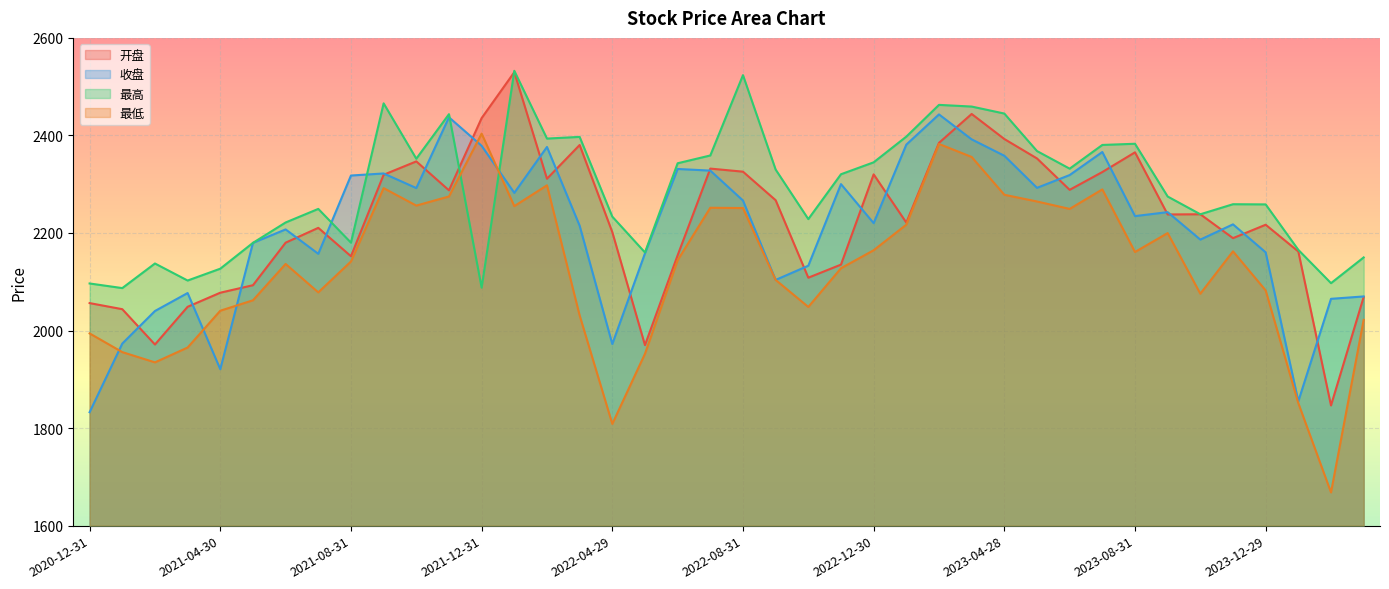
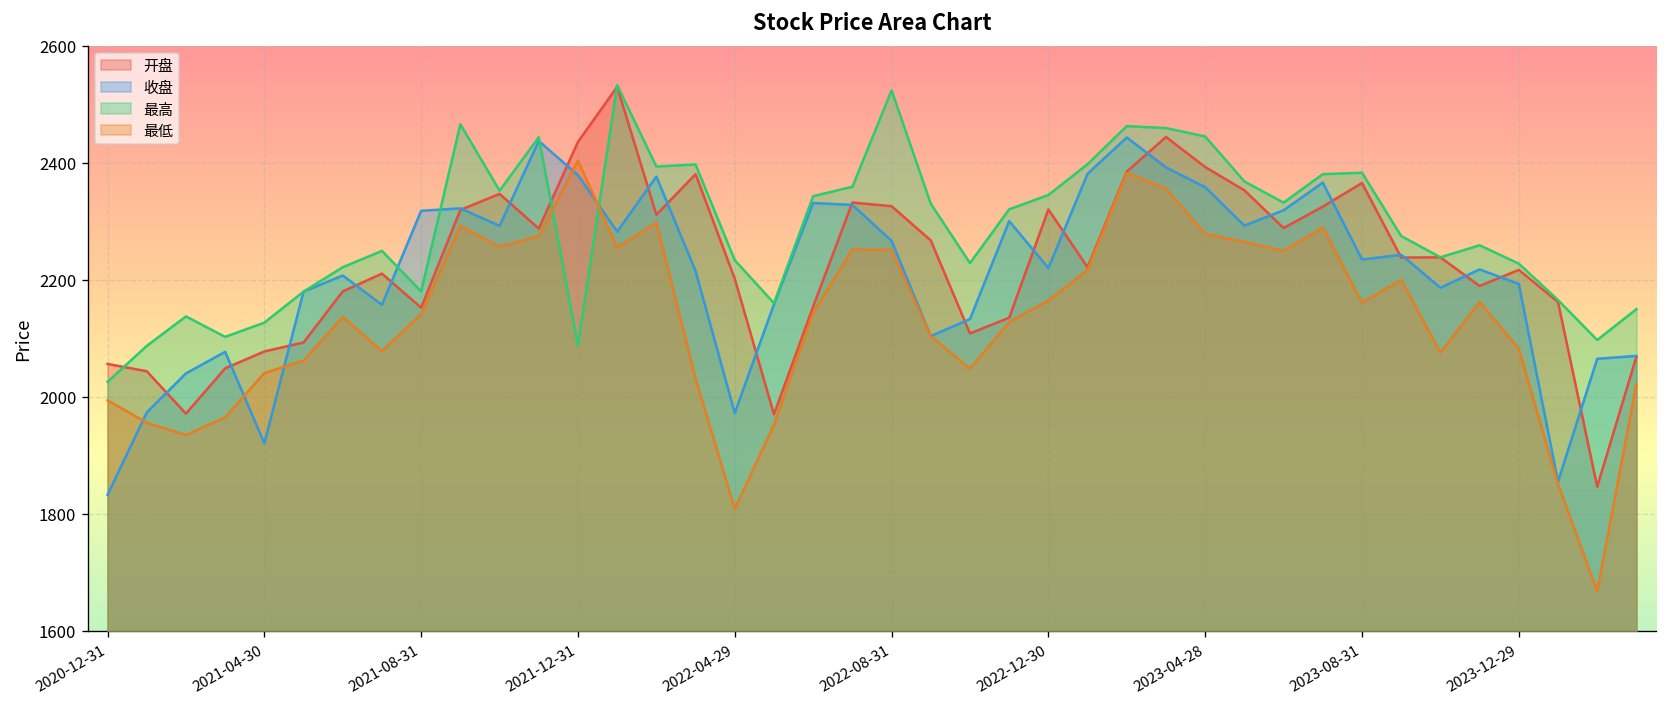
最高, 2020-12-31: 2100 -> 2030
收盘, 2023-12-29: 2160 -> 2190
最高, 2023-12-29: 2260 -> 2230
